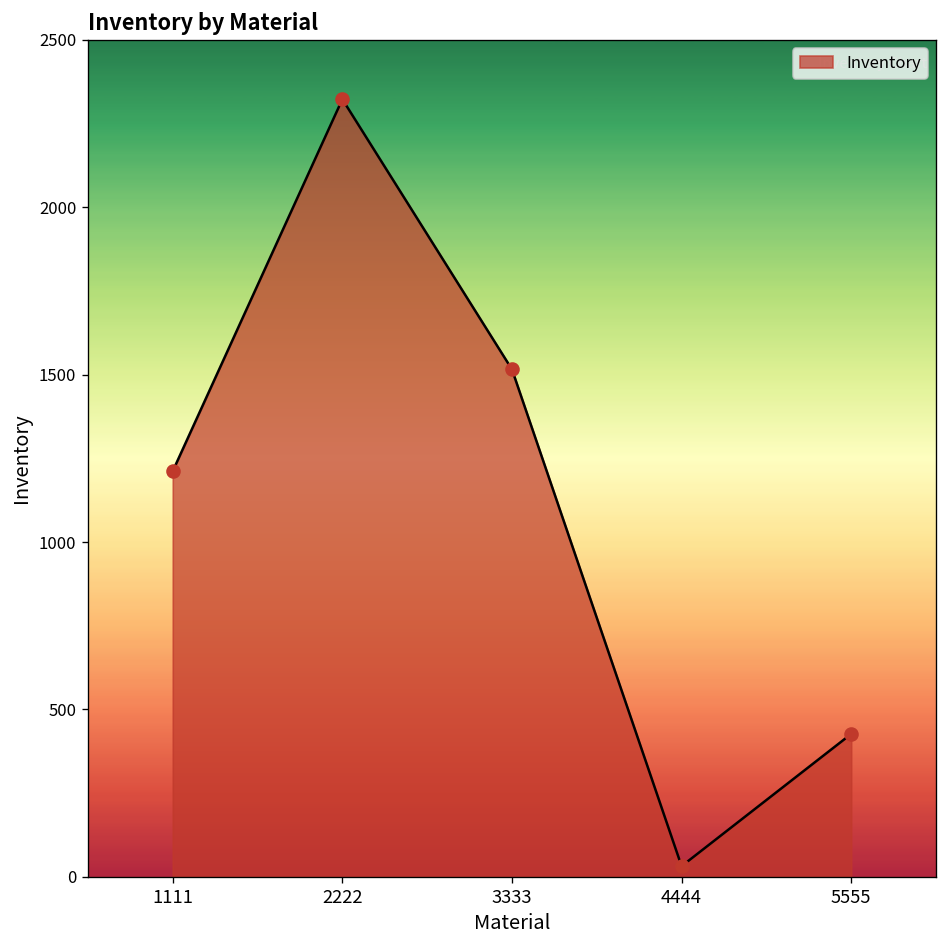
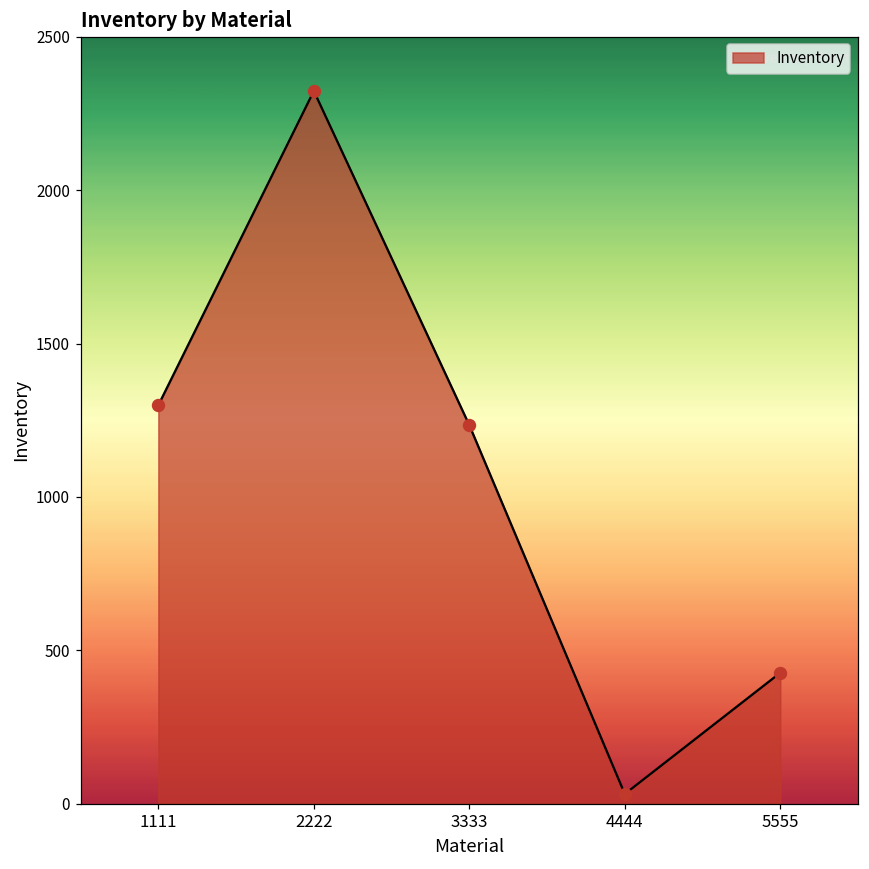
1111: 1210 -> 1300
3333: 1520 -> 1230
